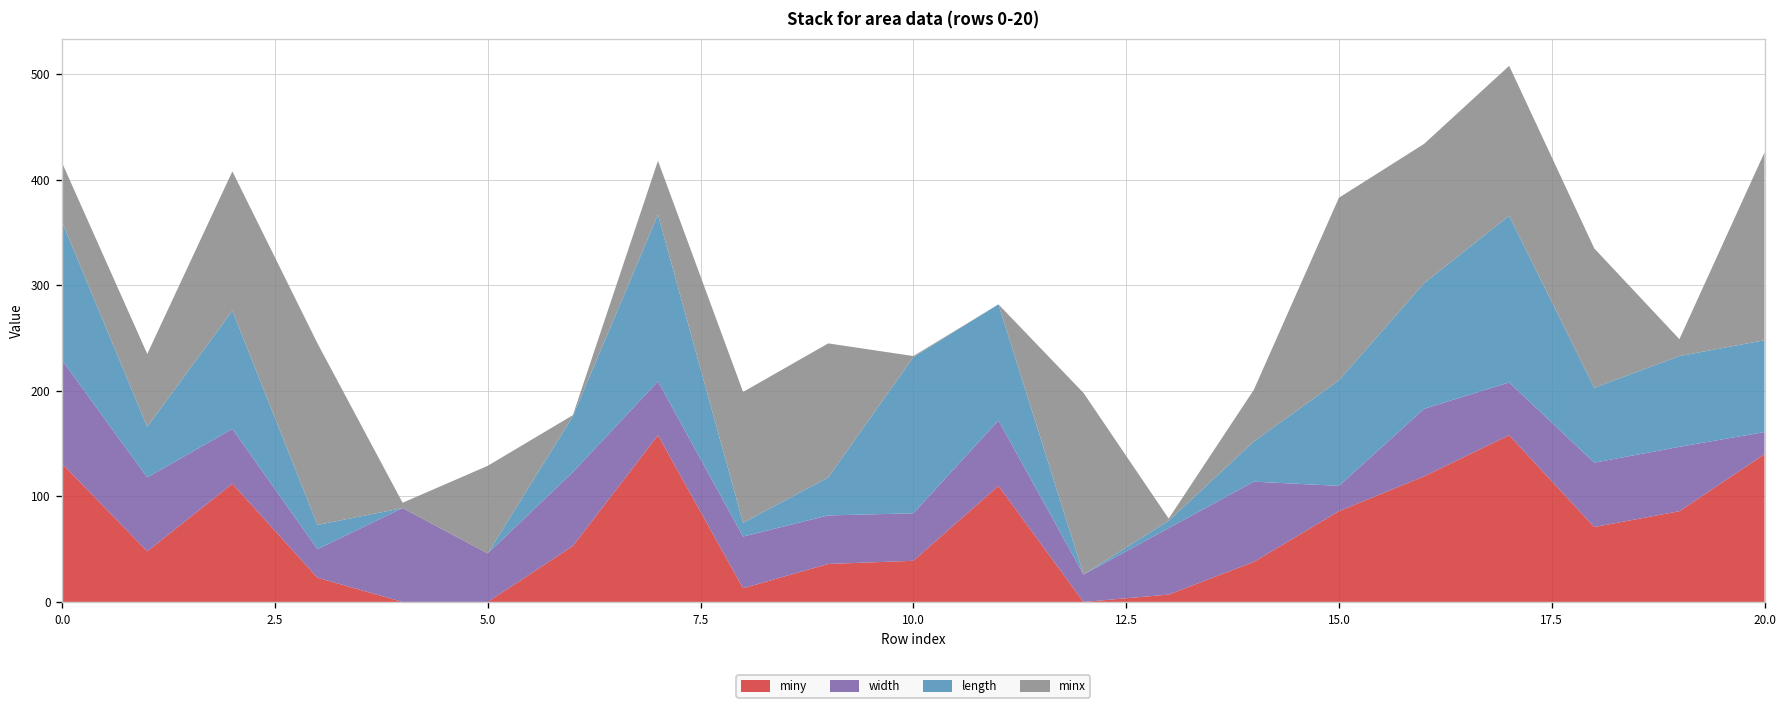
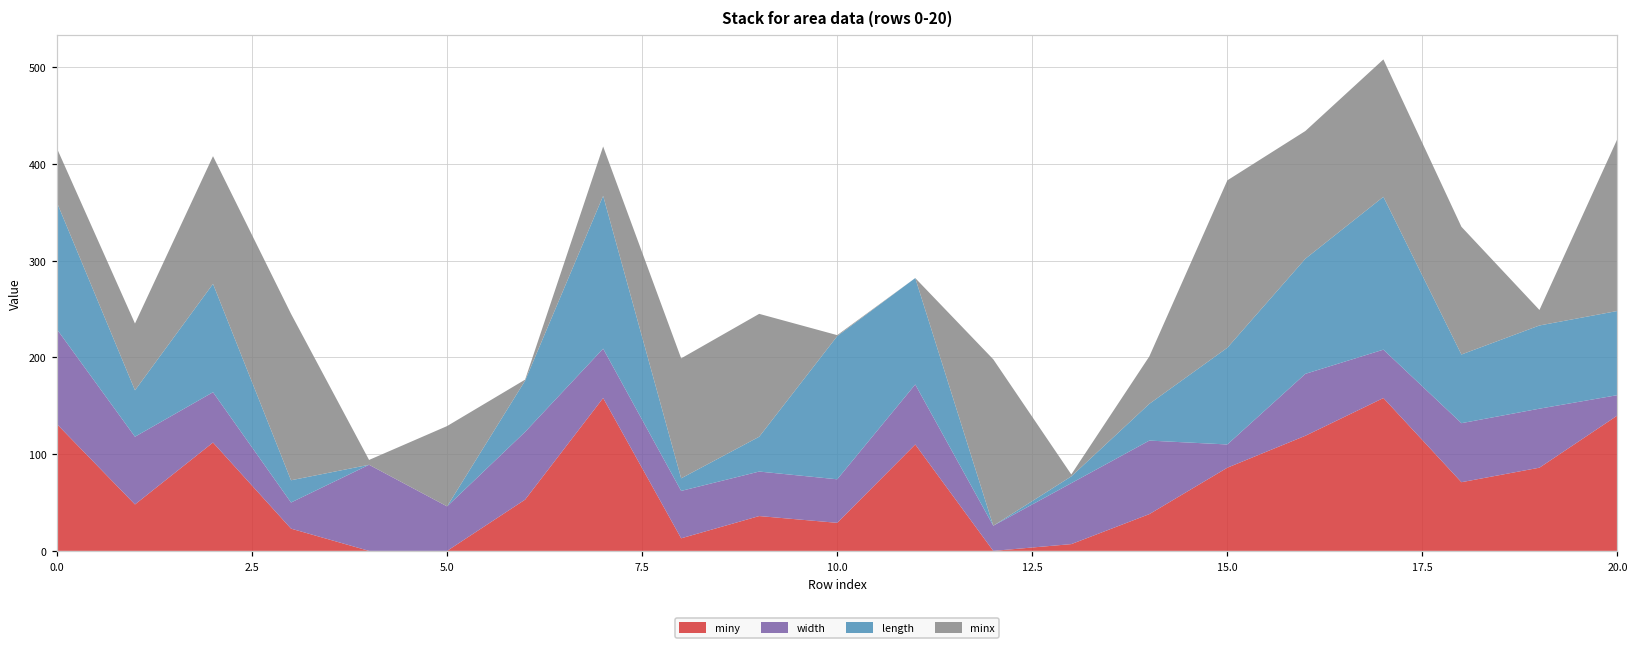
miny, 10.0: 40 -> 30
